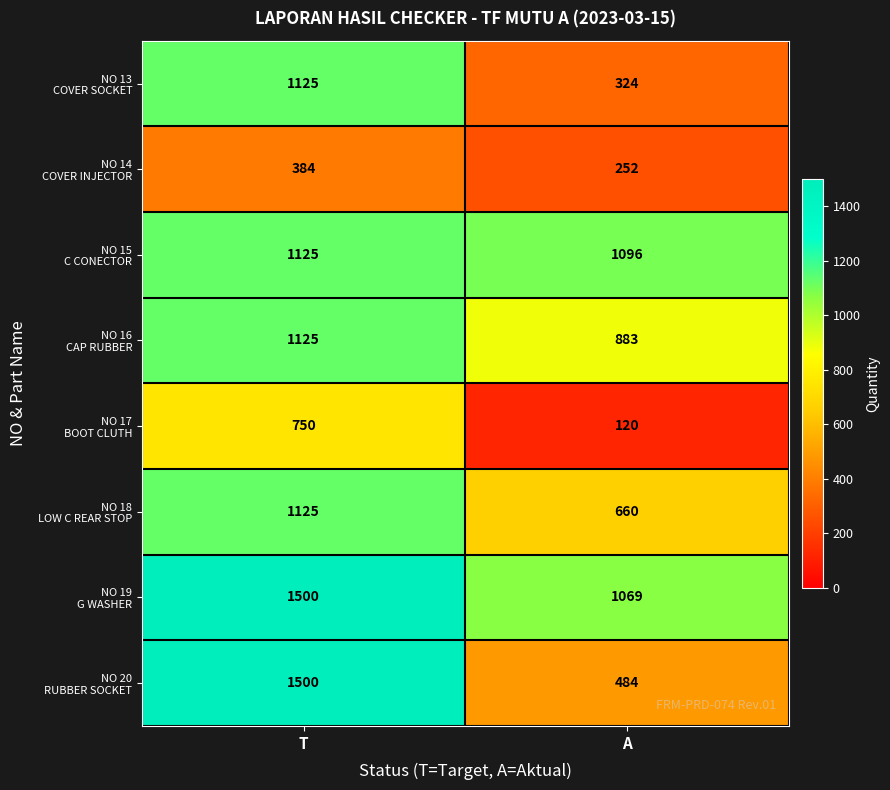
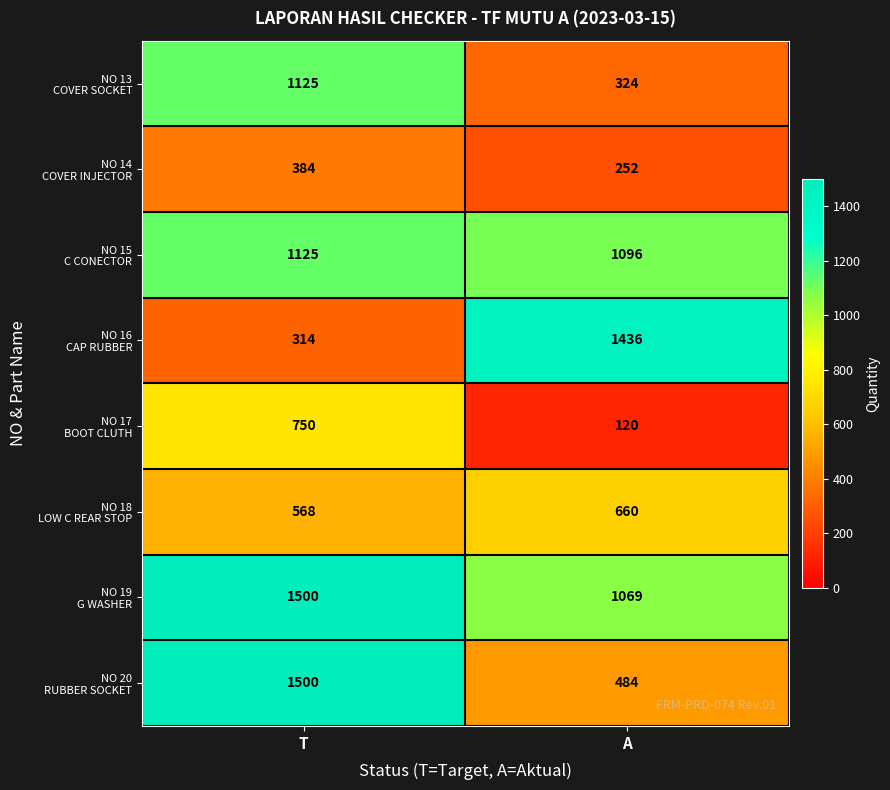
NO 16 CAP RUBBER, T: 1125 -> 314
NO 16 CAP RUBBER, A: 883 -> 1436
NO 18 LOW C REAR STOP, T: 1125 -> 568
